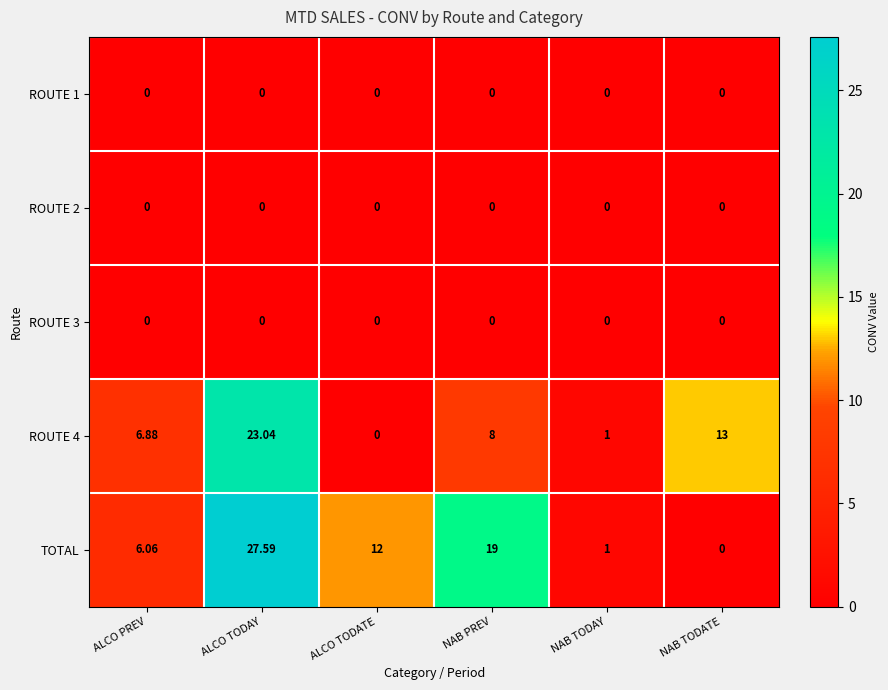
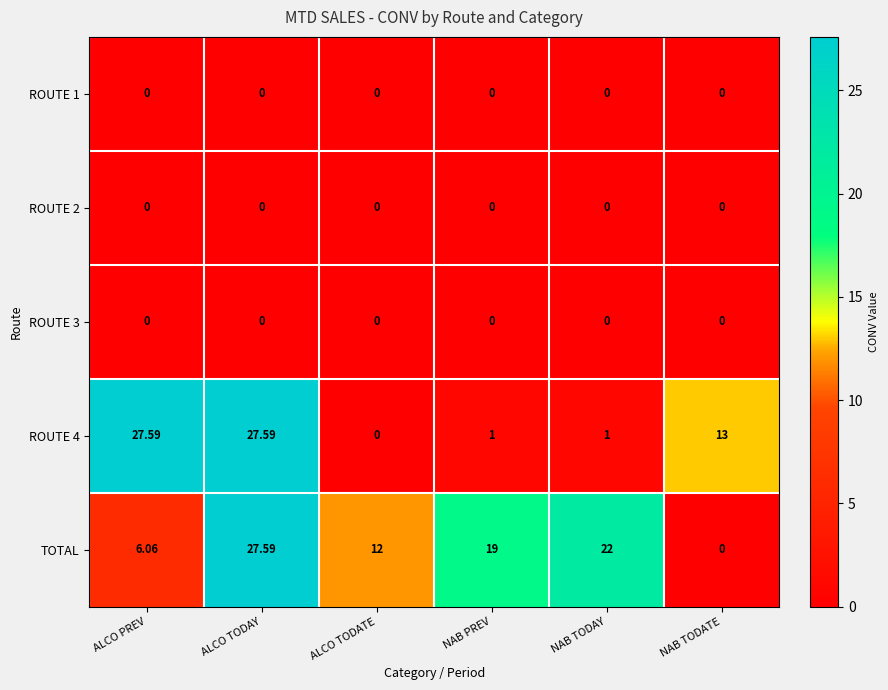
ROUTE 4, ALCO PREV: 6.88 -> 27.59
ROUTE 4, ALCO TODAY: 23.04 -> 27.59
ROUTE 4, NAB PREV: 8 -> 1
TOTAL, NAB TODAY: 1 -> 22
